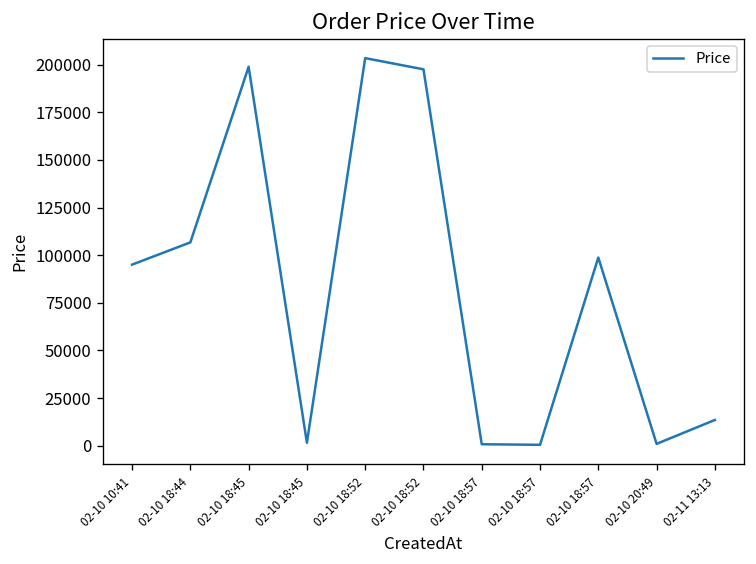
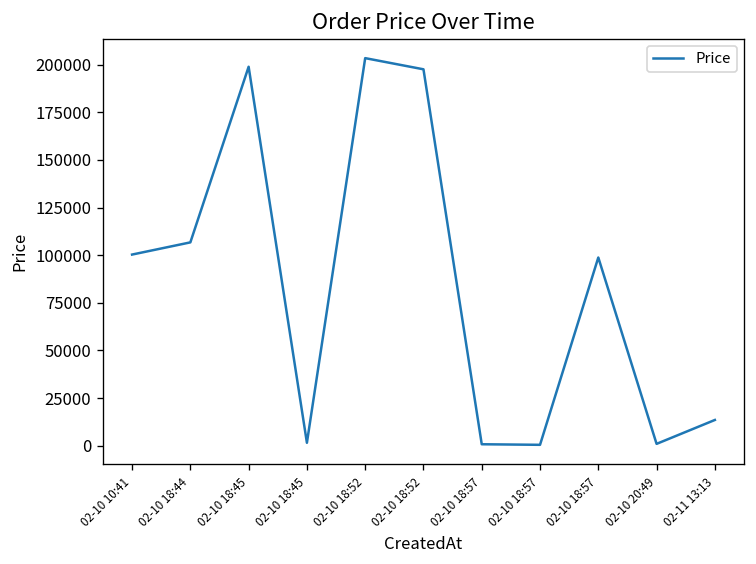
02-10 10:41: 95000 -> 100000
